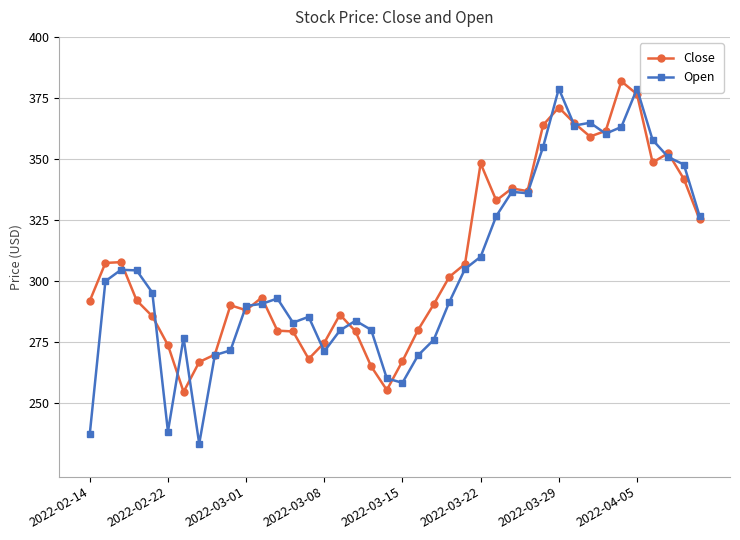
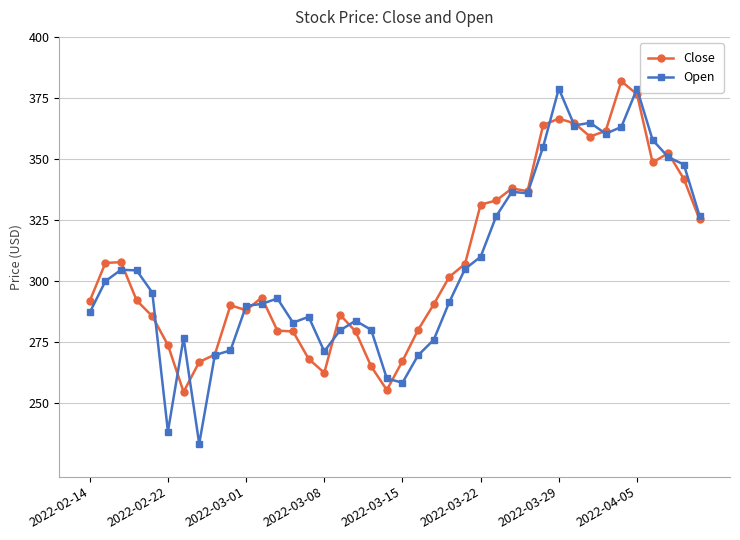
Open, 2022-02-14: 237 -> 287
Close, 2022-03-08: 275 -> 263
Close, 2022-03-22: 348 -> 331
Close, 2022-03-29: 371 -> 367
